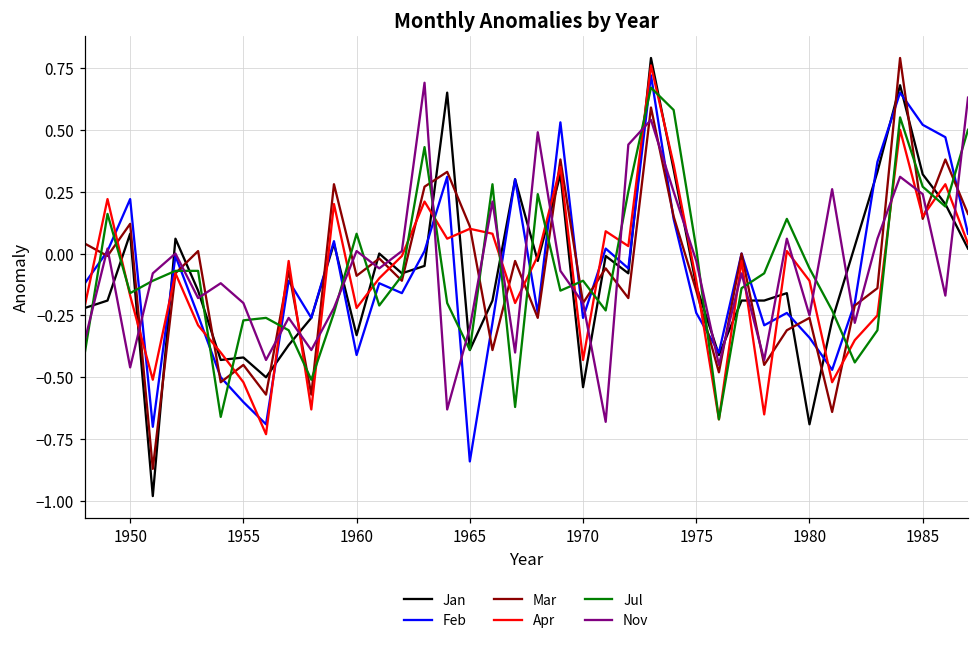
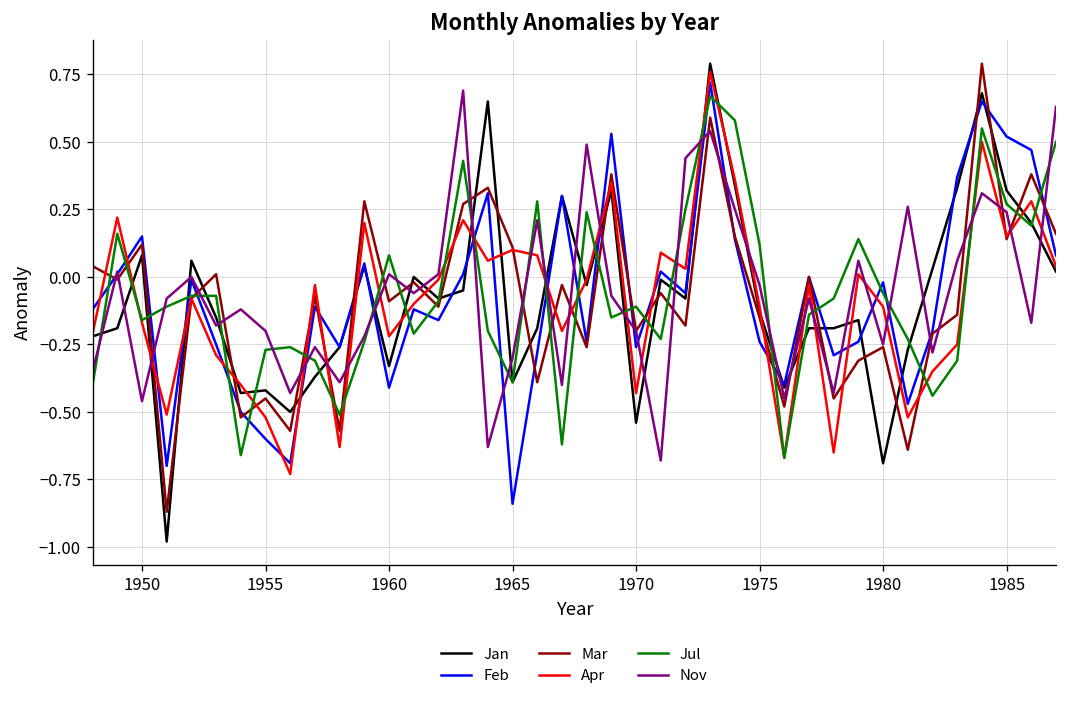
Feb, 1950: 0.22 -> 0.15
Jul, 1975: 0.02 -> 0.12
Feb, 1980: -0.34 -> -0.02
